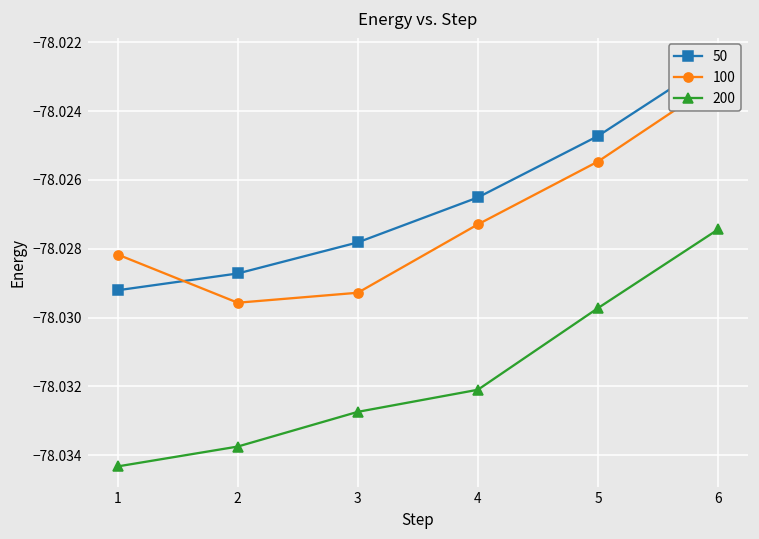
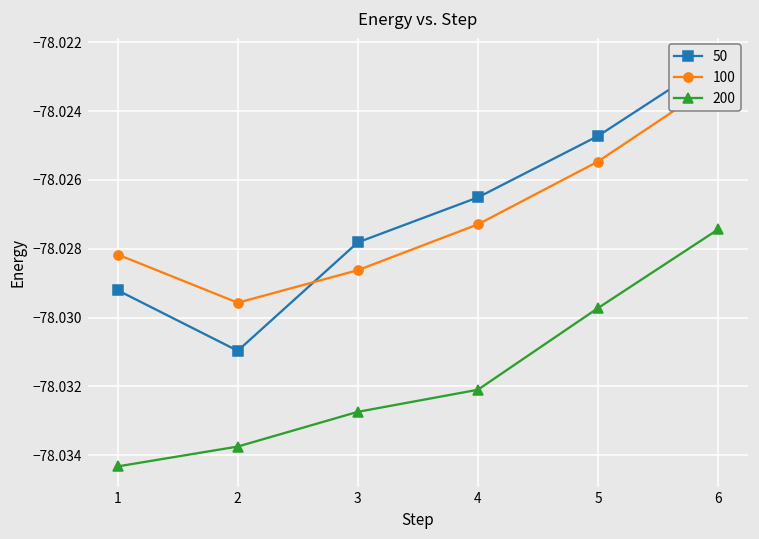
50, 2: -78.0287 -> -78.0310
100, 3: -78.0293 -> -78.0286
